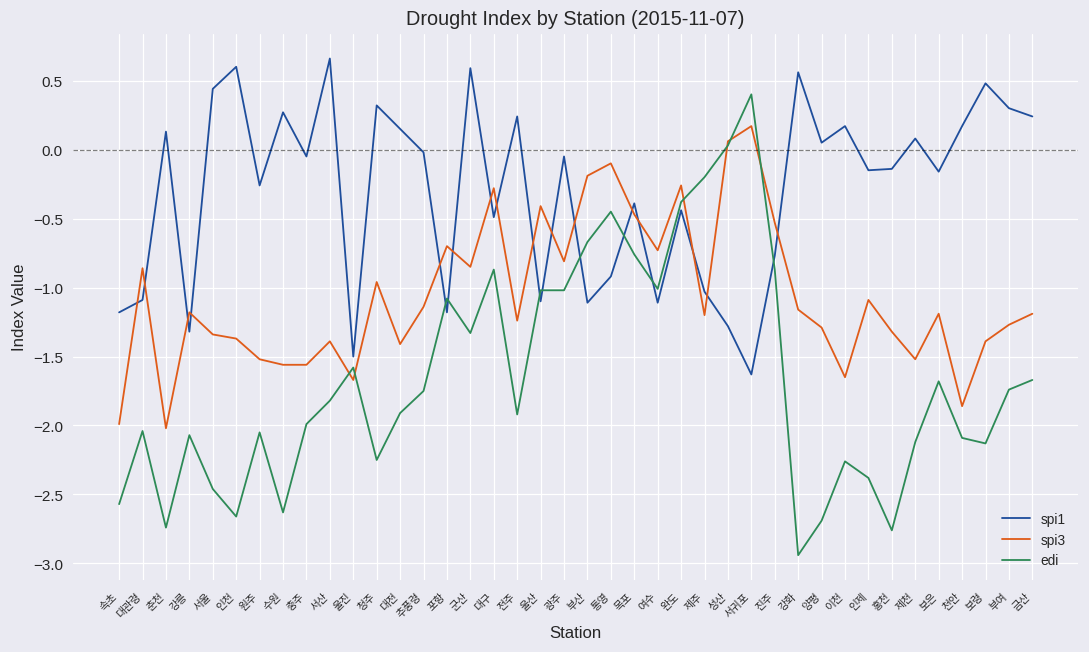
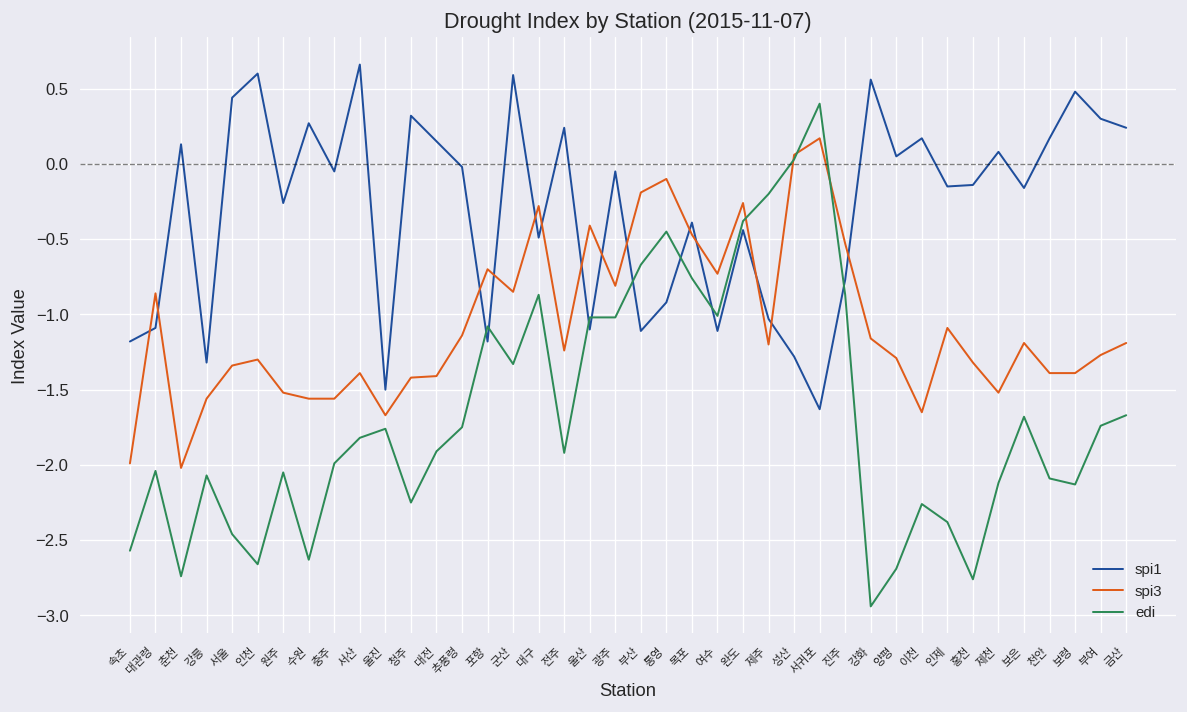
spi3, 강릉: -1.18 -> -1.56
spi3, 인천: -1.37 -> -1.30
edi, 울진: -1.58 -> -1.76
spi3, 청주: -0.96 -> -1.42
spi3, 천안: -1.86 -> -1.39
